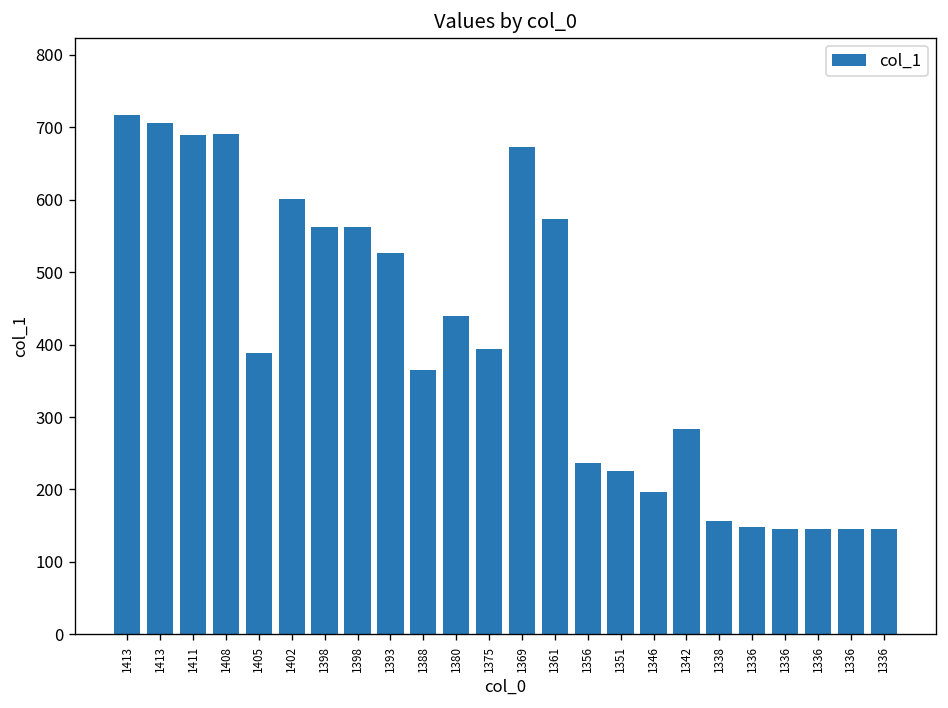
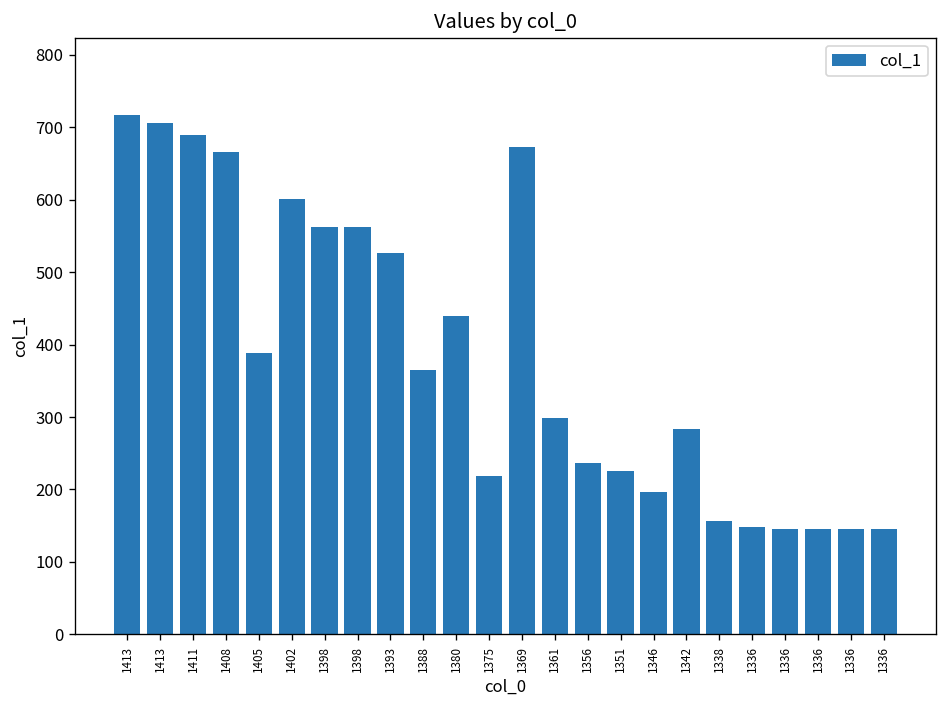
1408: 690 -> 670
1375: 390 -> 220
1361: 570 -> 300
